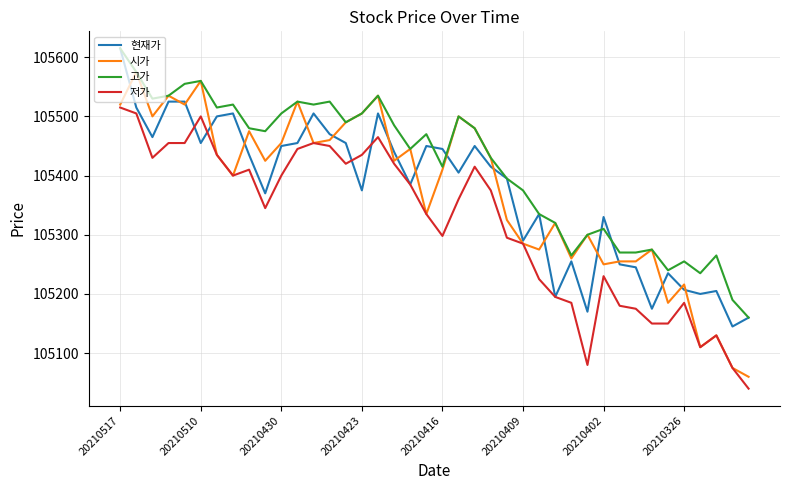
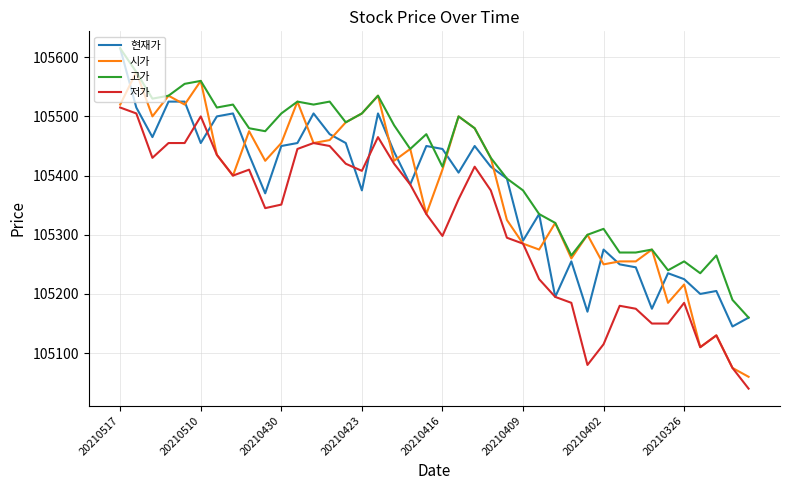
저가, 20210430: 105400 -> 105350
저가, 20210423: 105440 -> 105410
현재가, 20210402: 105330 -> 105280
저가, 20210402: 105230 -> 105120
현재가, 20210326: 105210 -> 105230
